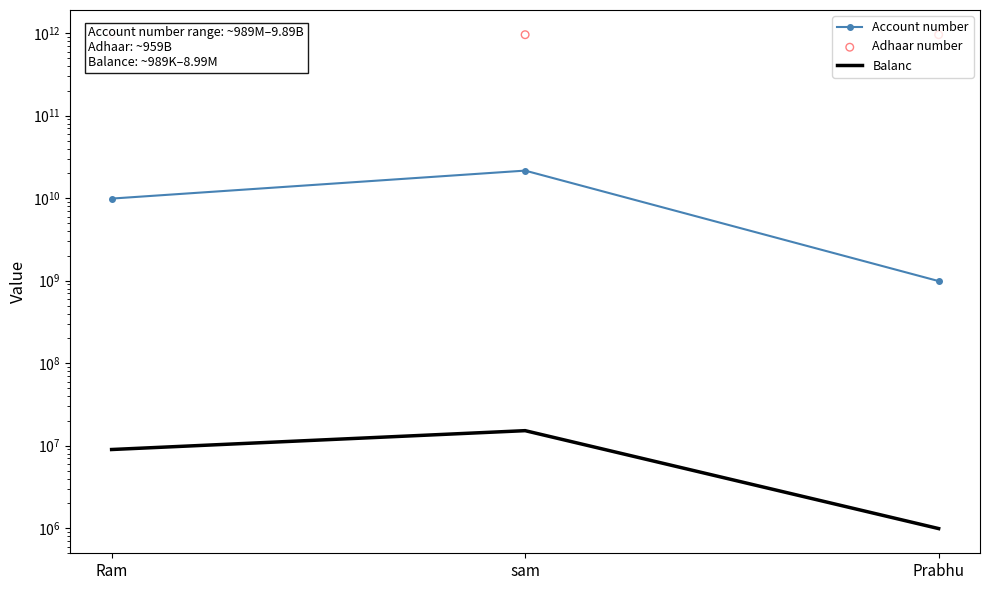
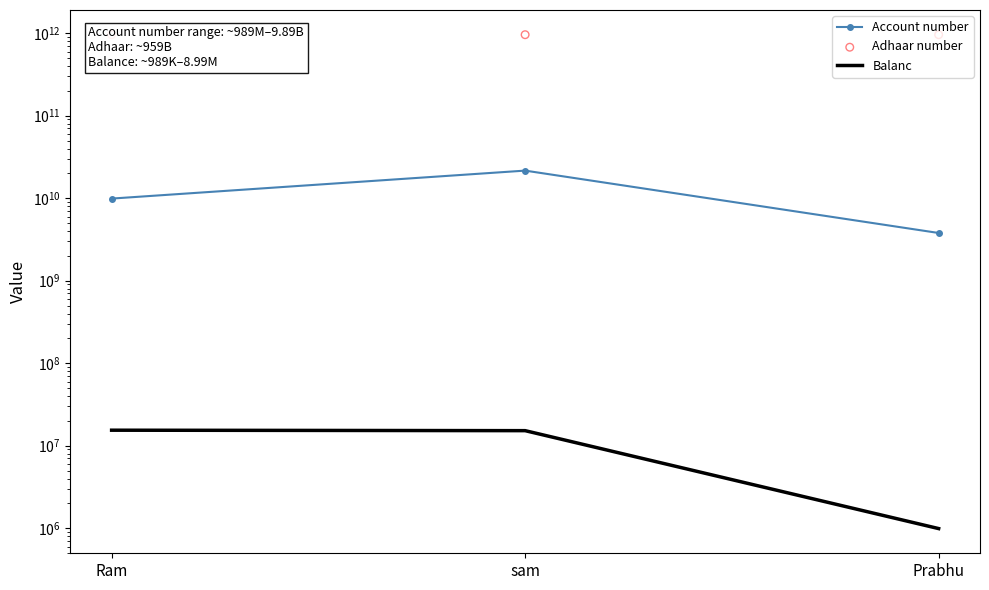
Balanc, Ram: 9000000 -> 15000000
Account number, Prabhu: 1000000000 -> 4000000000
